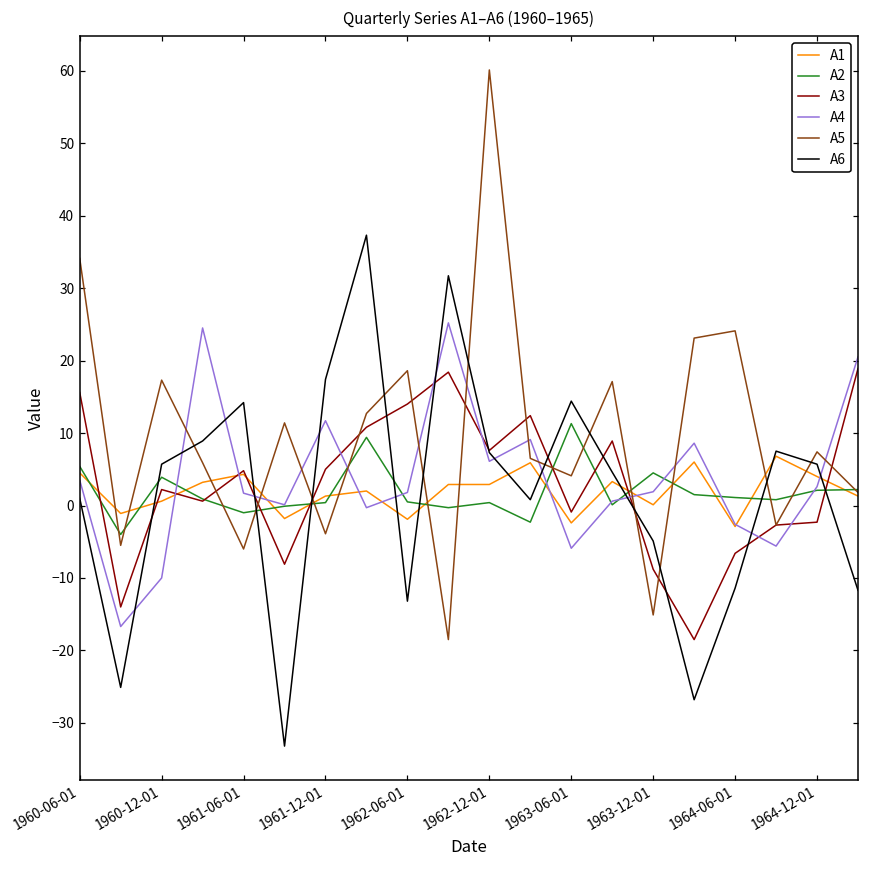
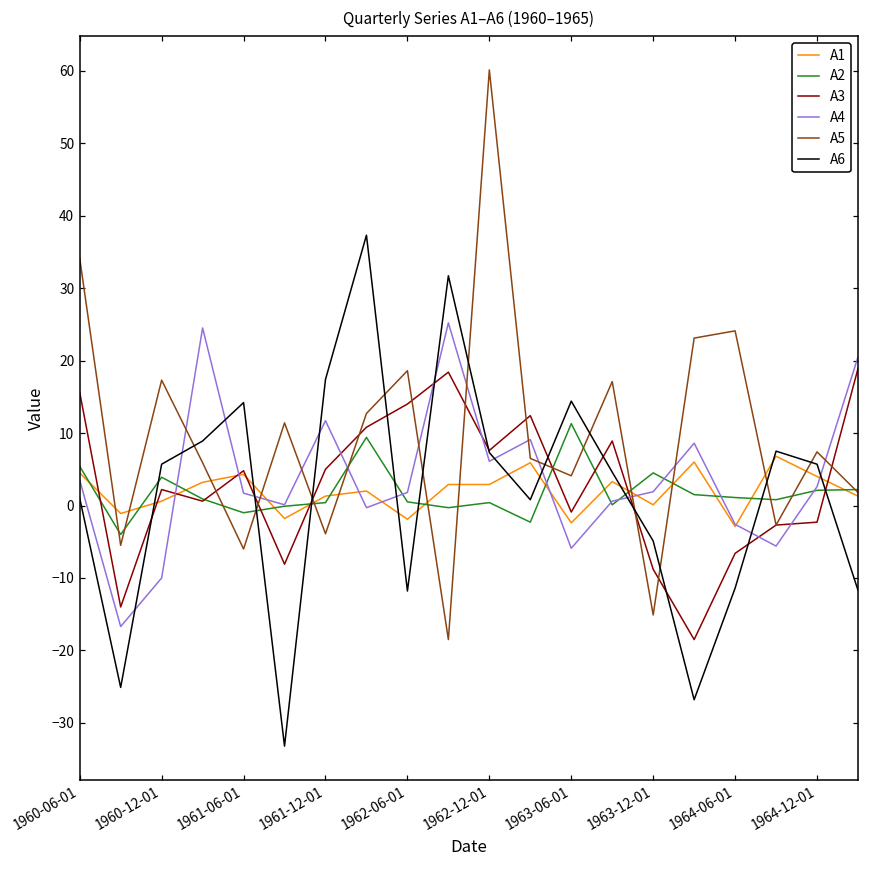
A6, 1962-06-01: -13 -> -12
